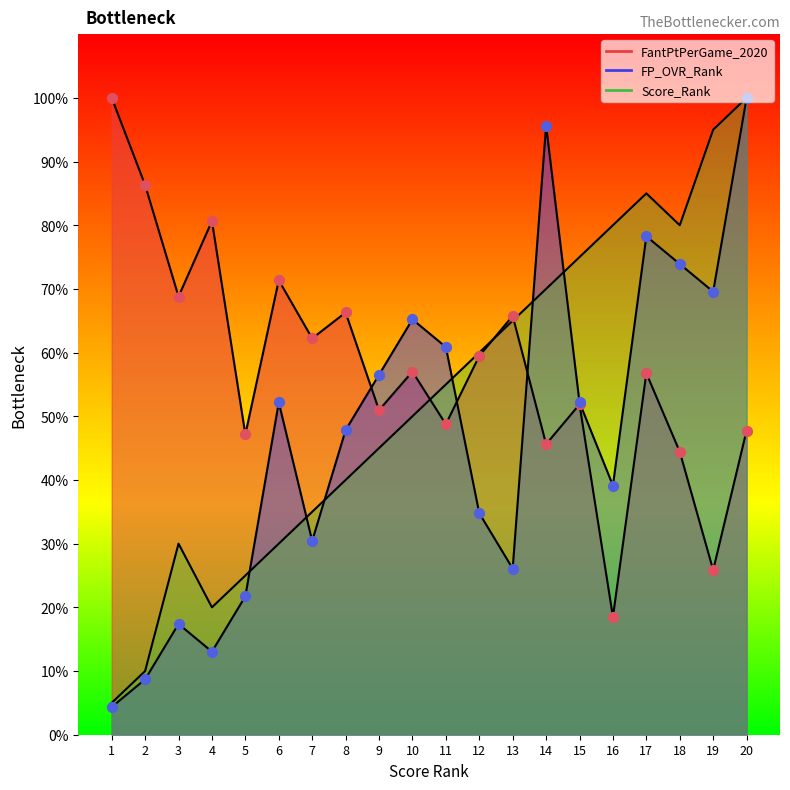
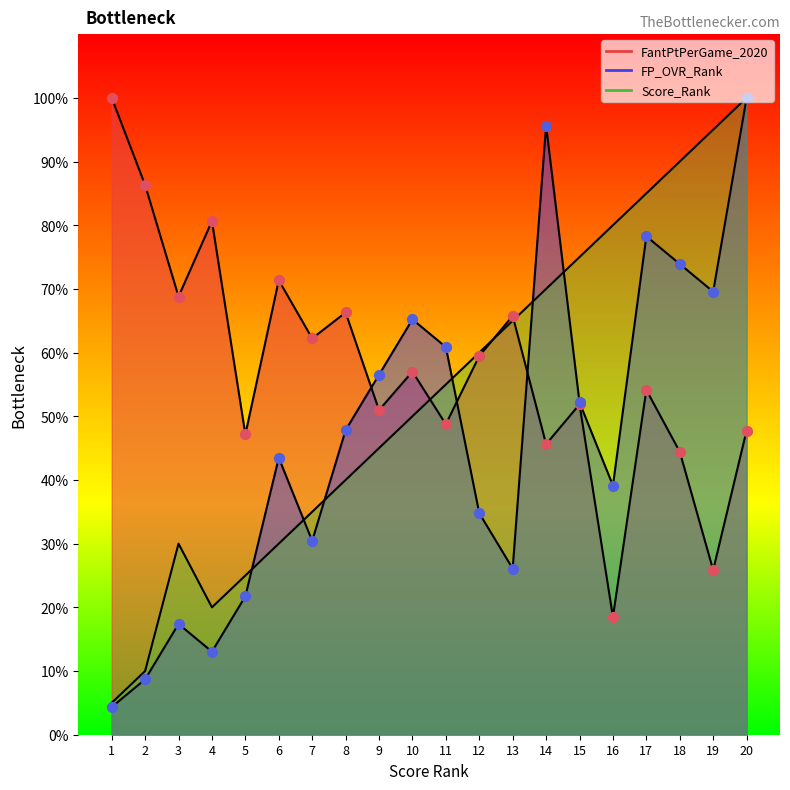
FP_OVR_Rank, 6: 52% -> 43%
FantPtPerGame_2020, 17: 57% -> 54%
Score_Rank, 18: 80% -> 90%
